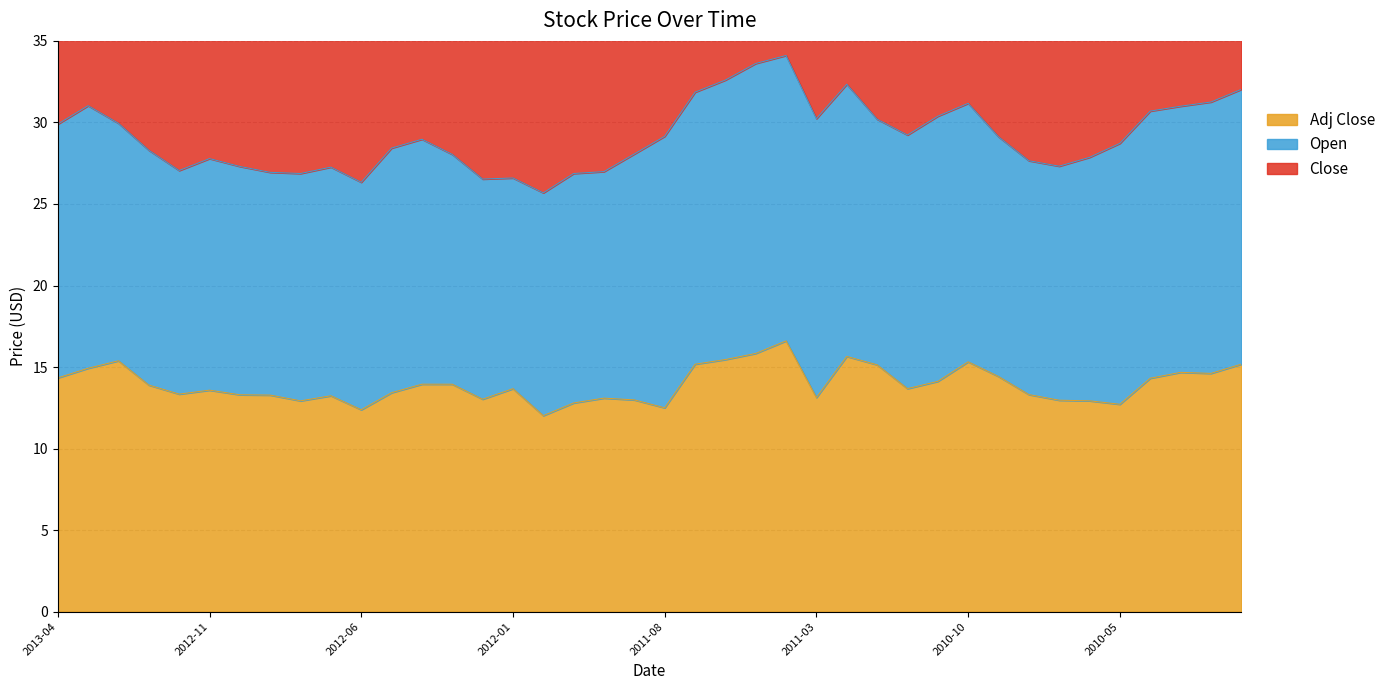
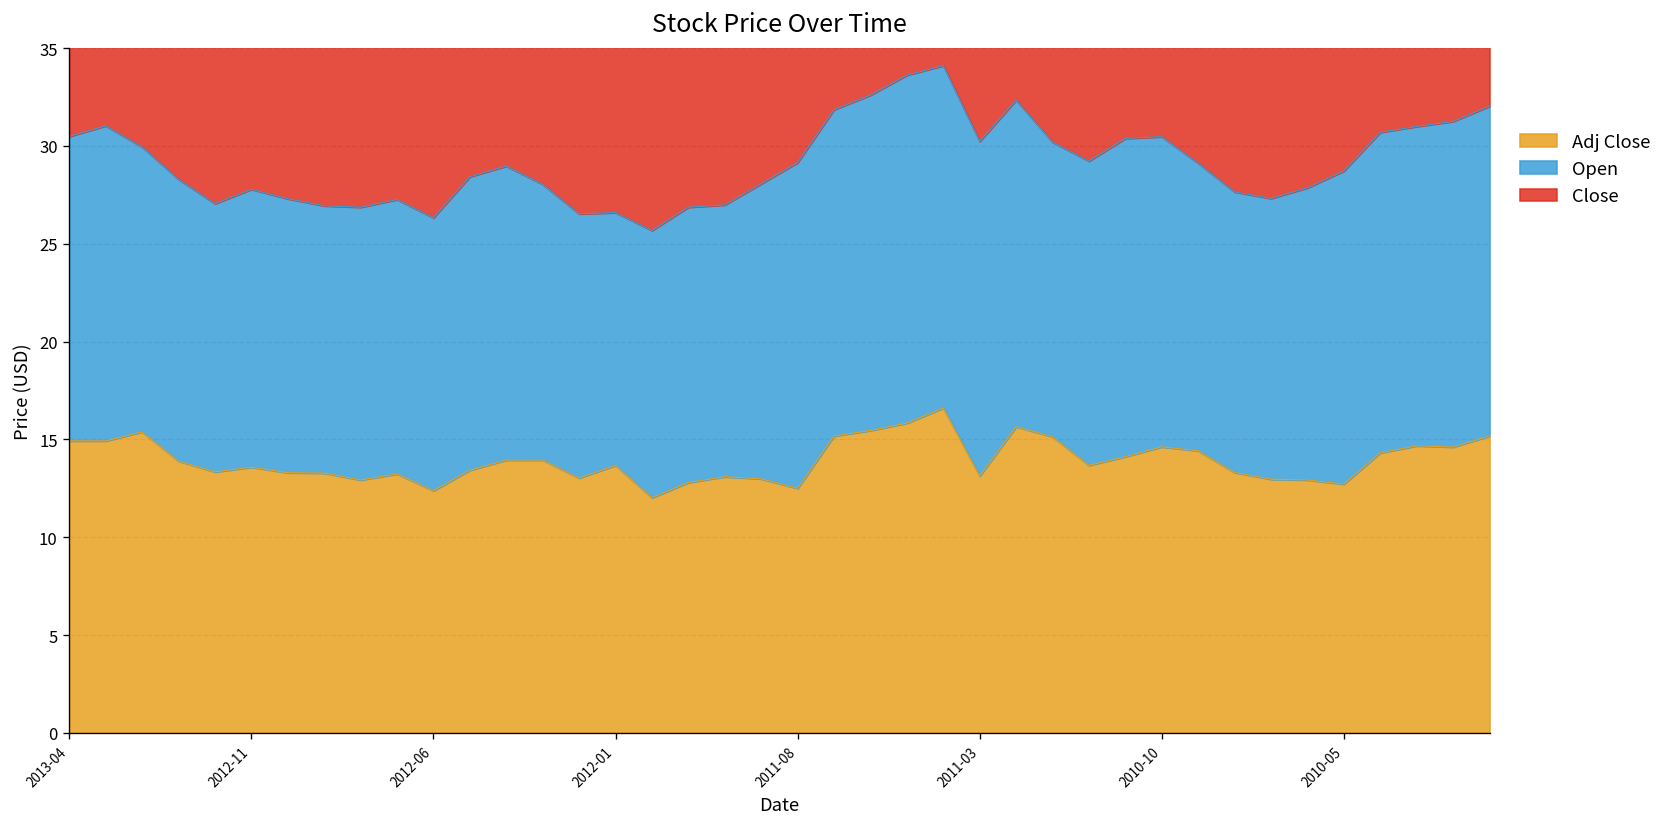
Adj Close, 2013-04: 14.3 -> 14.9
Adj Close, 2010-10: 15.3 -> 14.6
